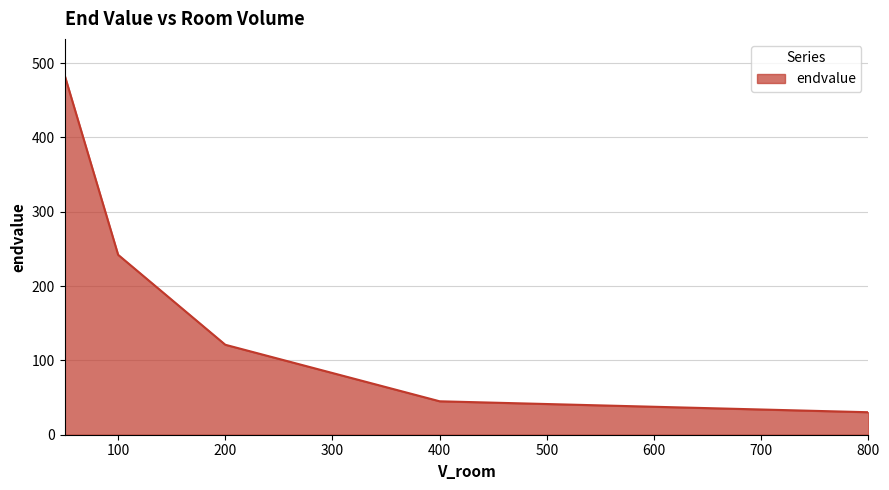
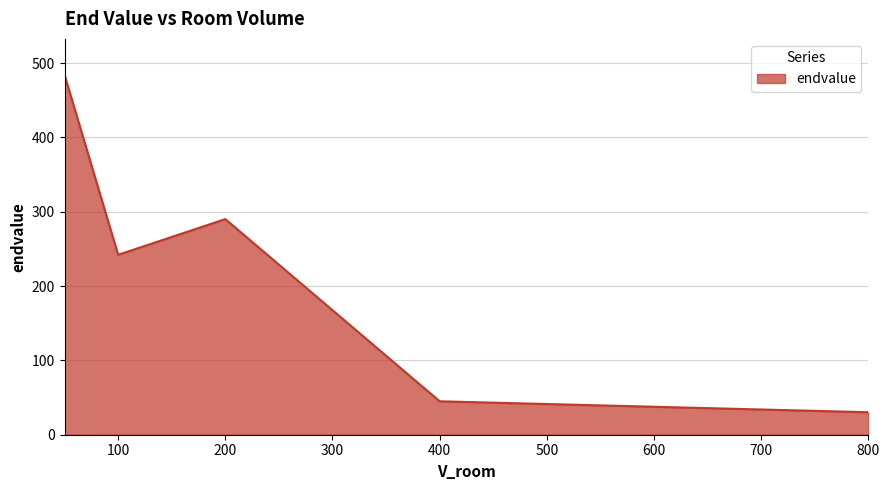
200: 120 -> 290
